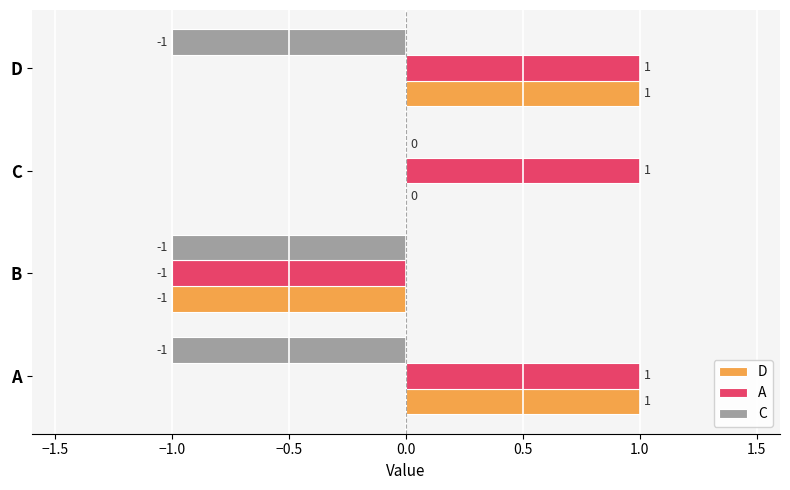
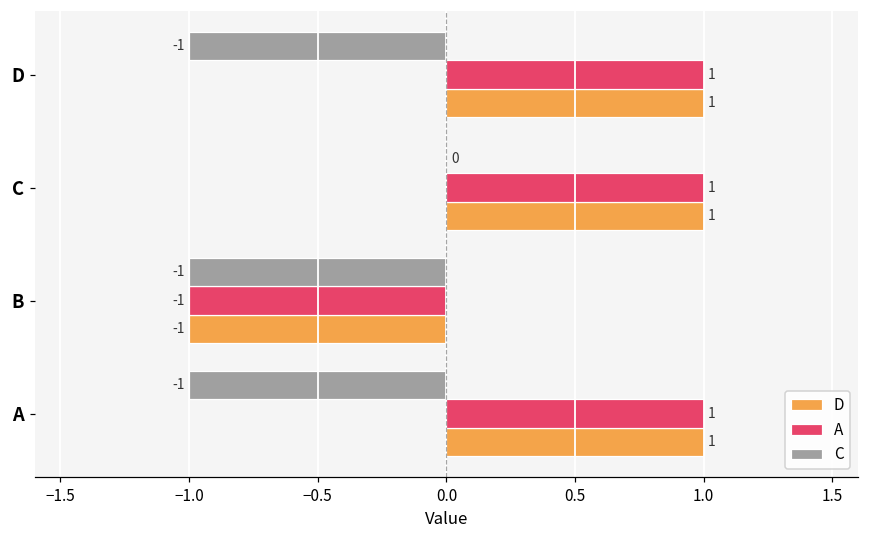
D, C: 0 -> 1
